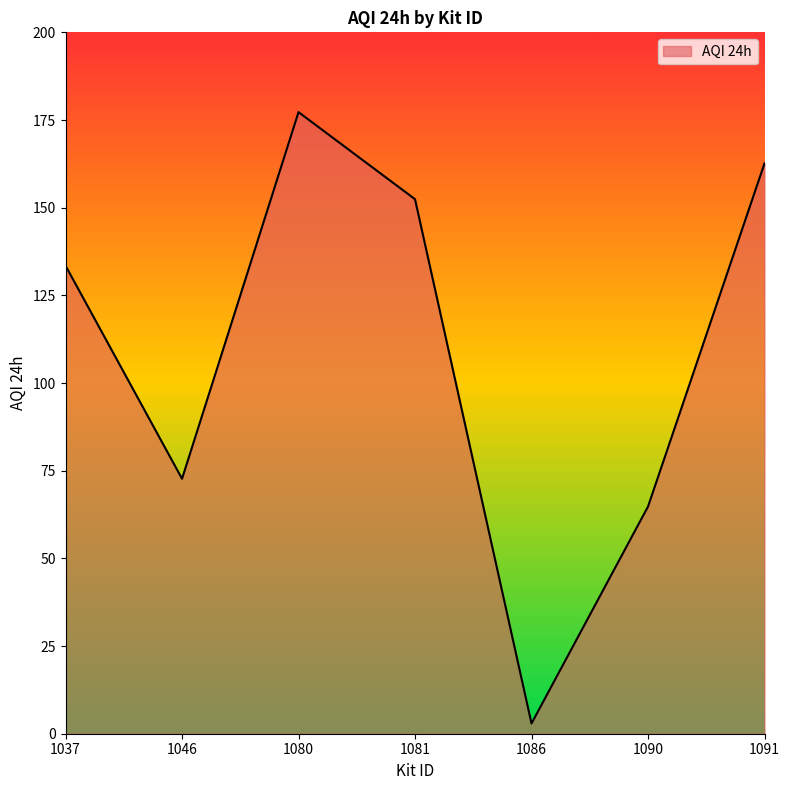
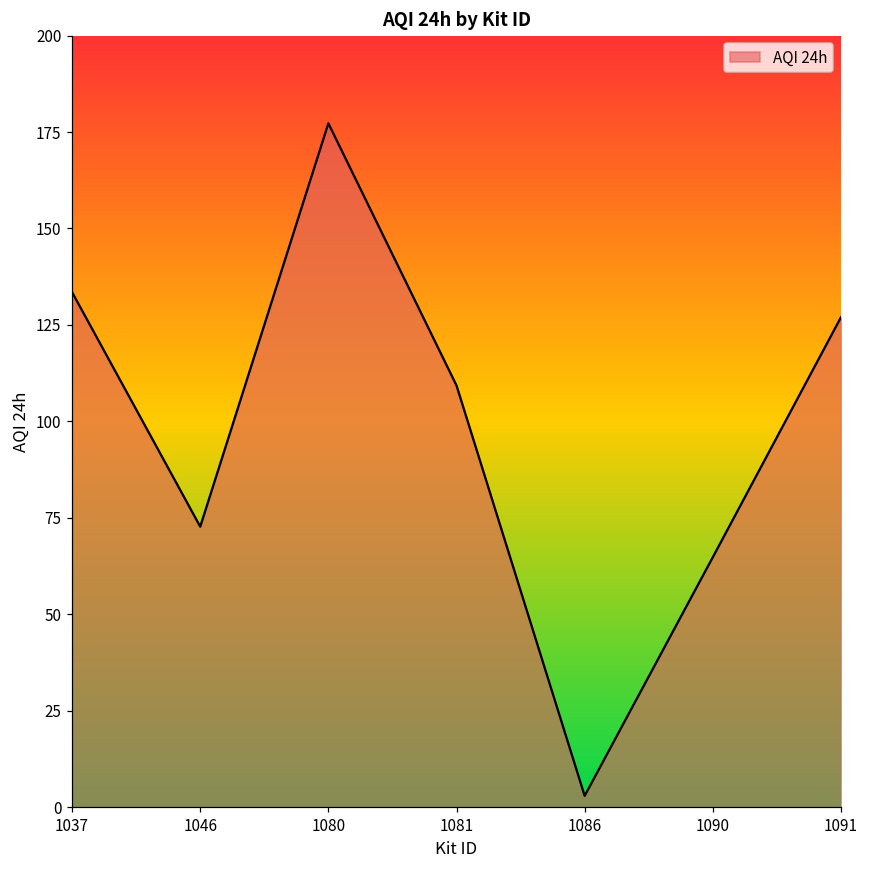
1081: 152 -> 109
1091: 163 -> 127
